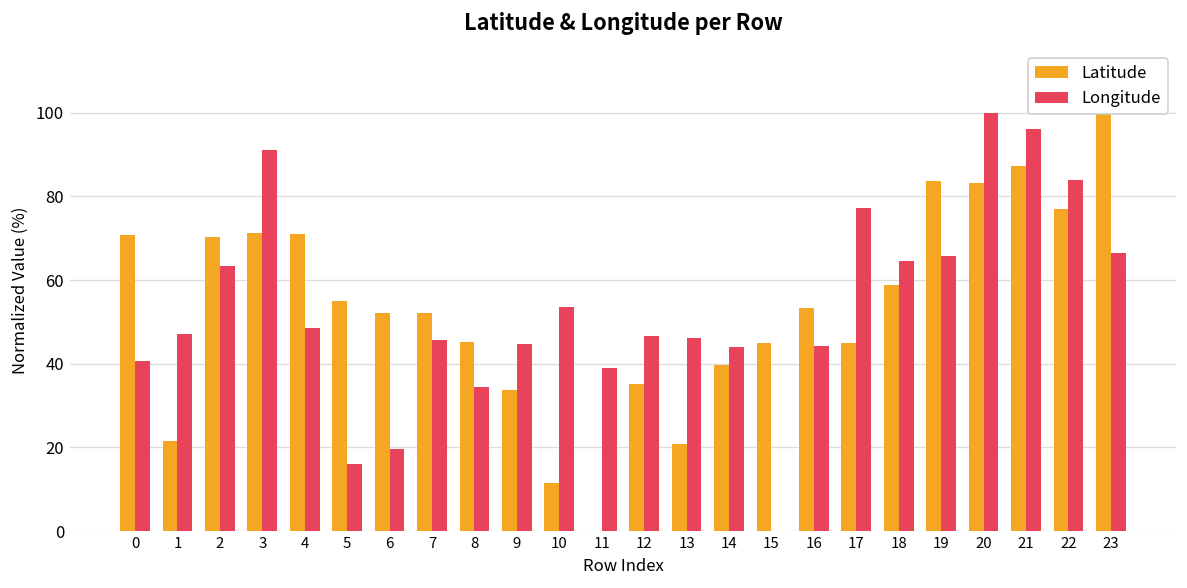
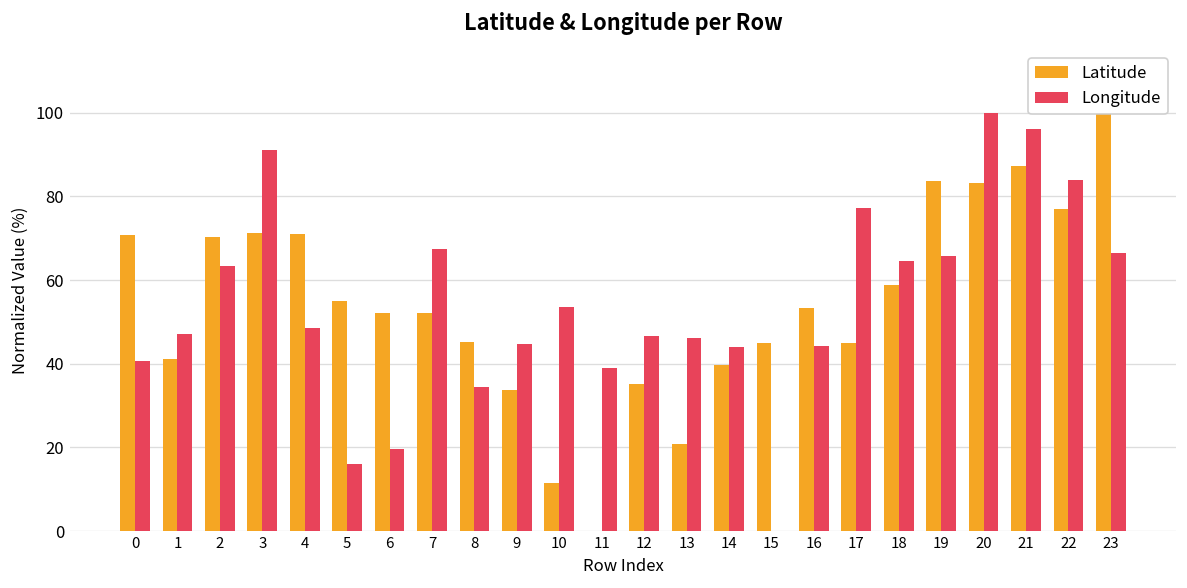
Latitude, 1: 22 -> 41
Longitude, 7: 46 -> 67
